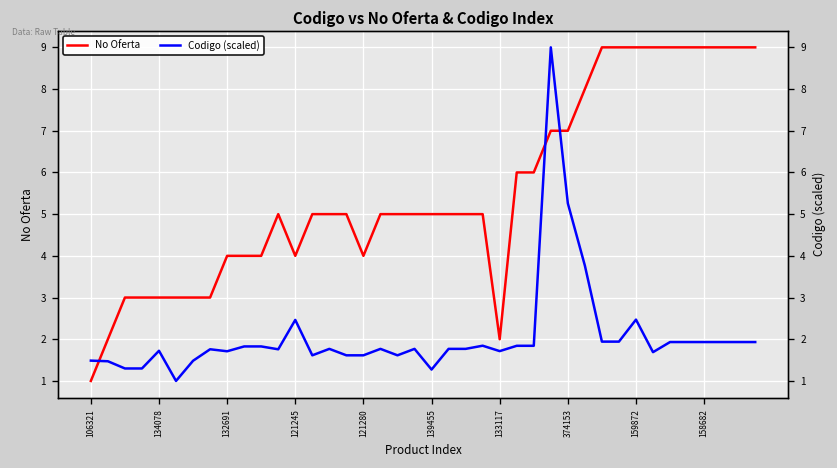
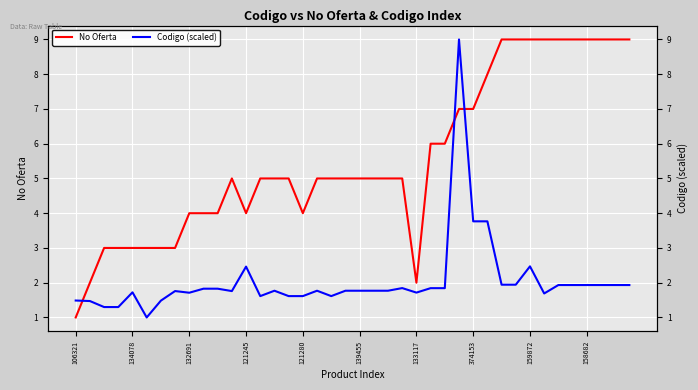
Codigo (scaled), 139455: 1.3 -> 1.8
Codigo (scaled), 374153: 5.3 -> 3.8
